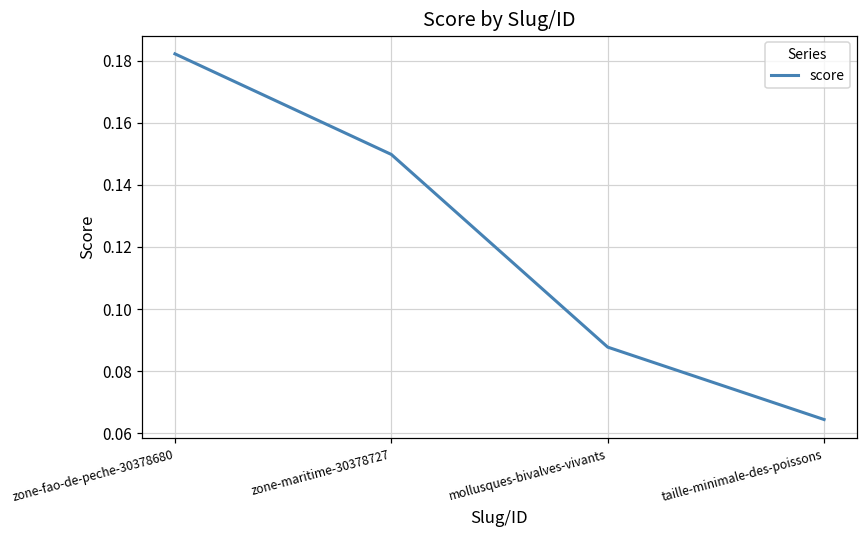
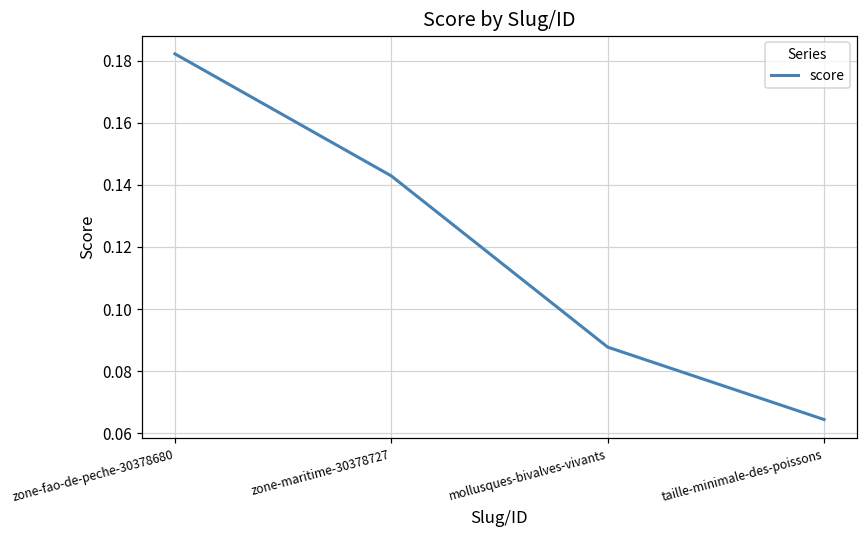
zone-maritime-30378727: 0.150 -> 0.143
